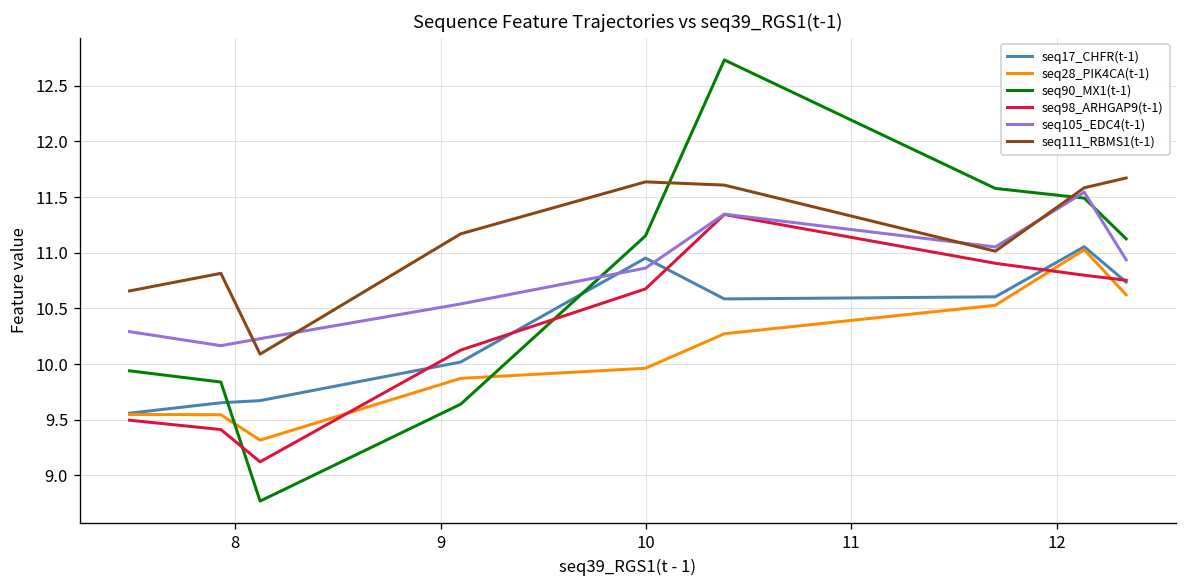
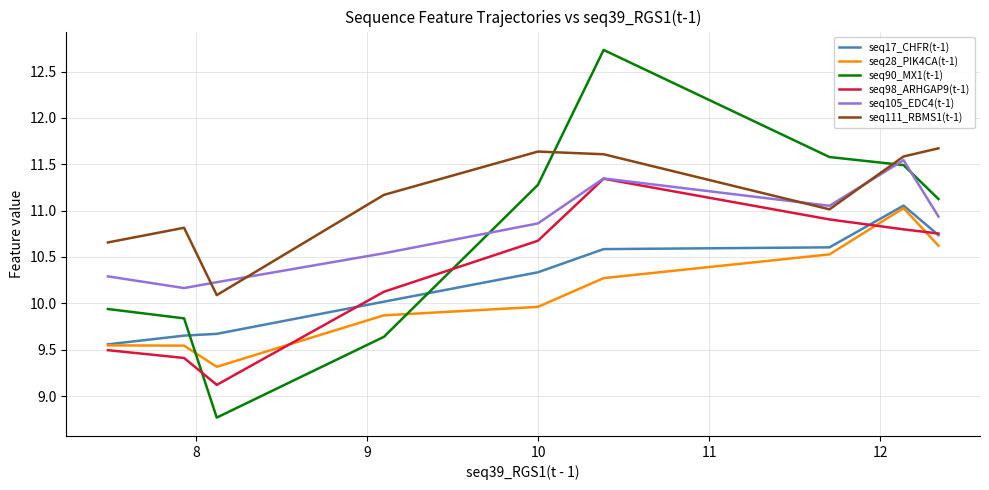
seq17_CHFR(t-1), 10: 11.0 -> 10.3
seq90_MX1(t-1), 10: 11.2 -> 11.3
